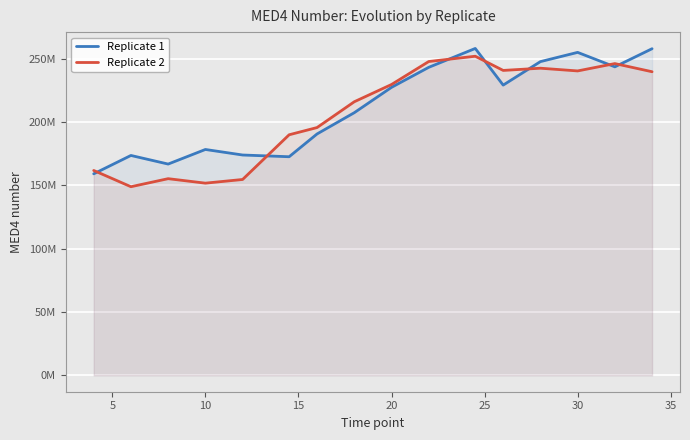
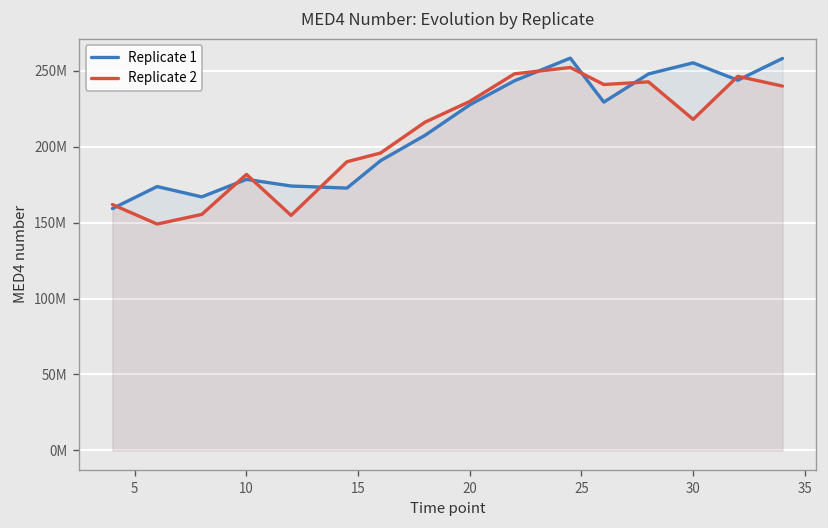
Replicate 2, 10: 152000000 -> 182000000
Replicate 2, 30: 240000000 -> 218000000
